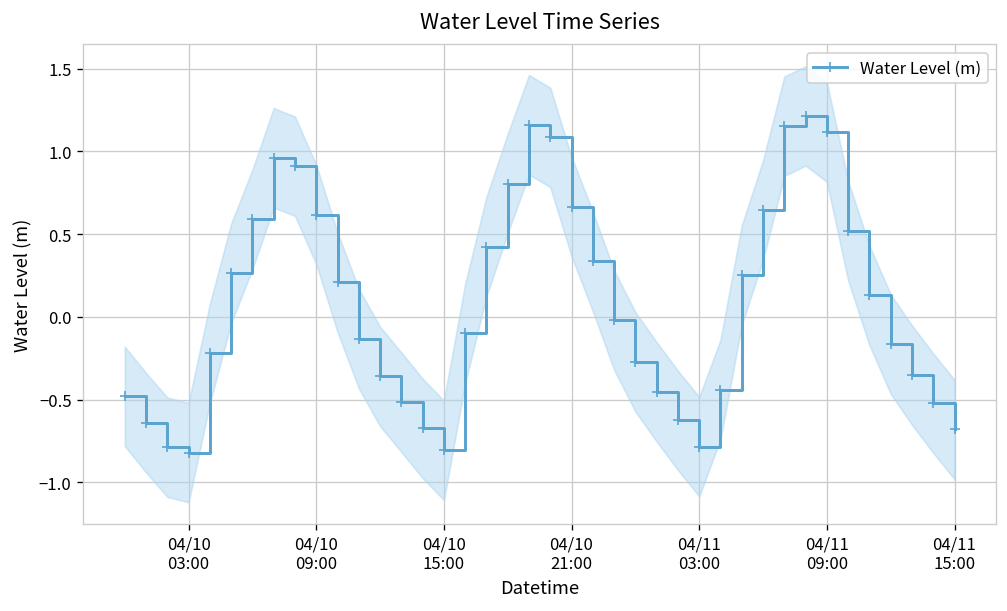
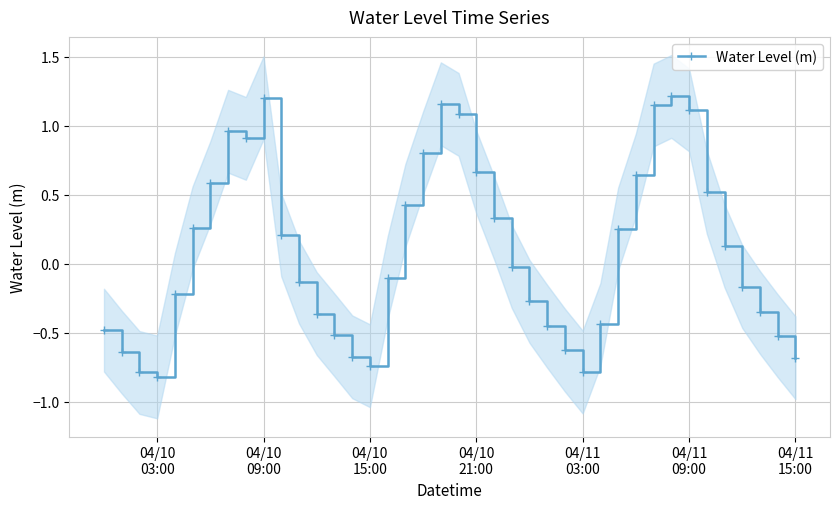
Water Level (m), 04/10 09:00: 0.62 -> 1.20
Water Level (m), 04/10 15:00: -0.81 -> -0.74
